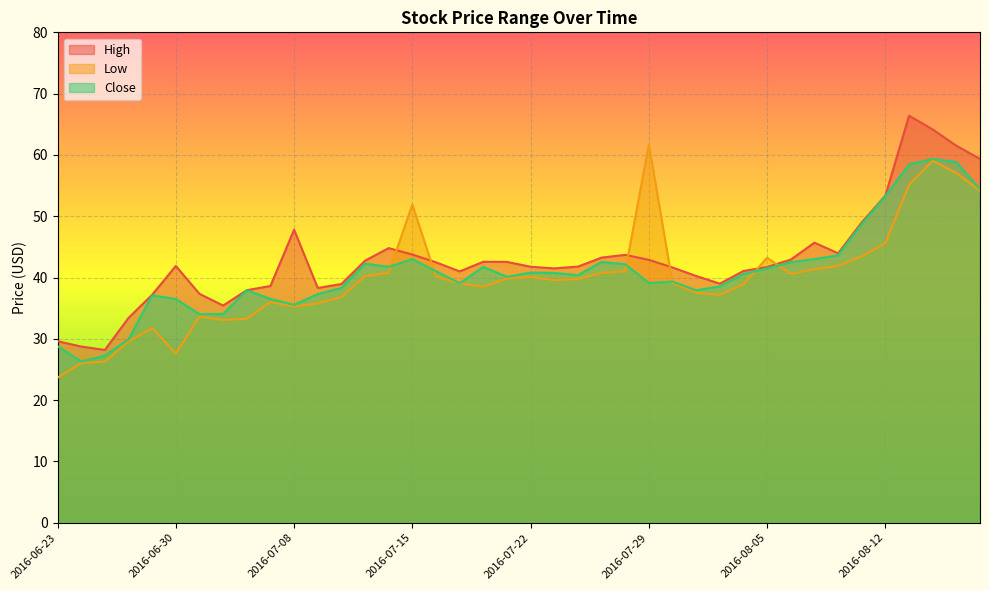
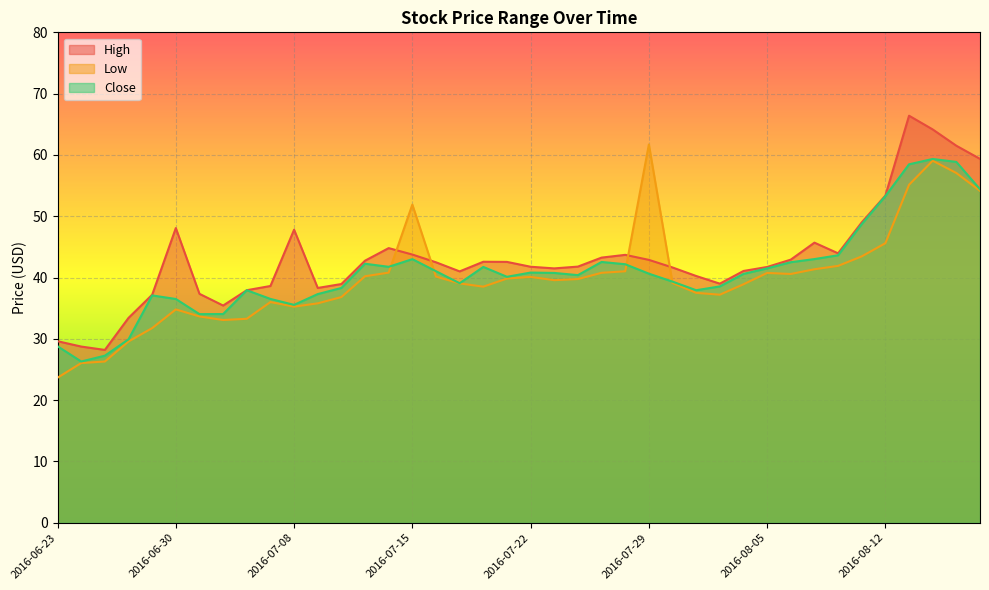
High, 2016-06-30: 42 -> 48
Low, 2016-06-30: 28 -> 35
Close, 2016-07-29: 39 -> 41
Low, 2016-08-05: 43 -> 41
